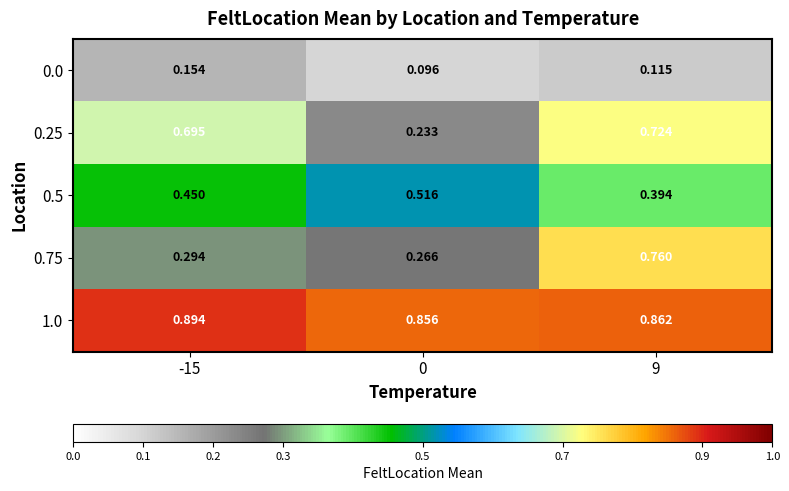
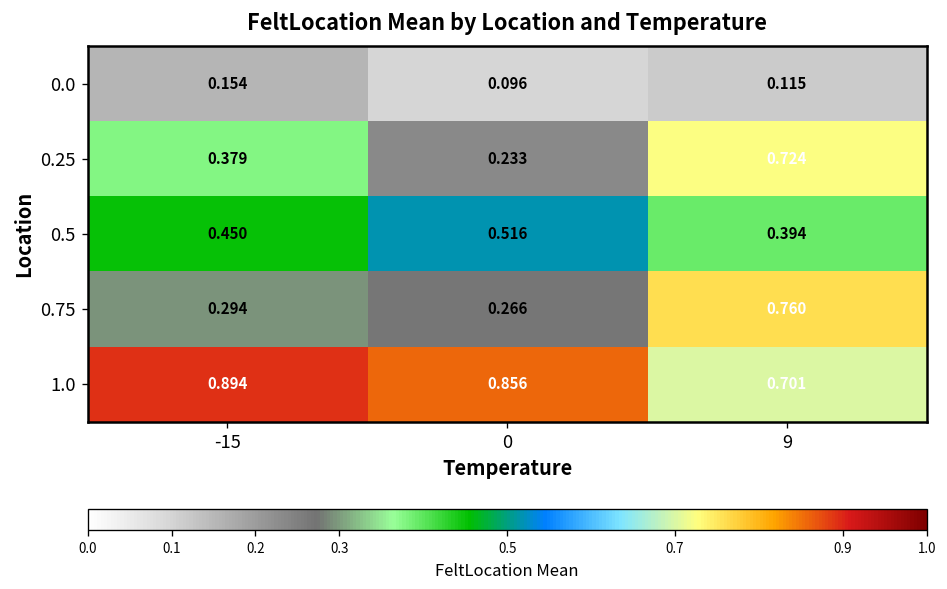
0.25, -15: 0.695 -> 0.379
1.0, 9: 0.862 -> 0.701
